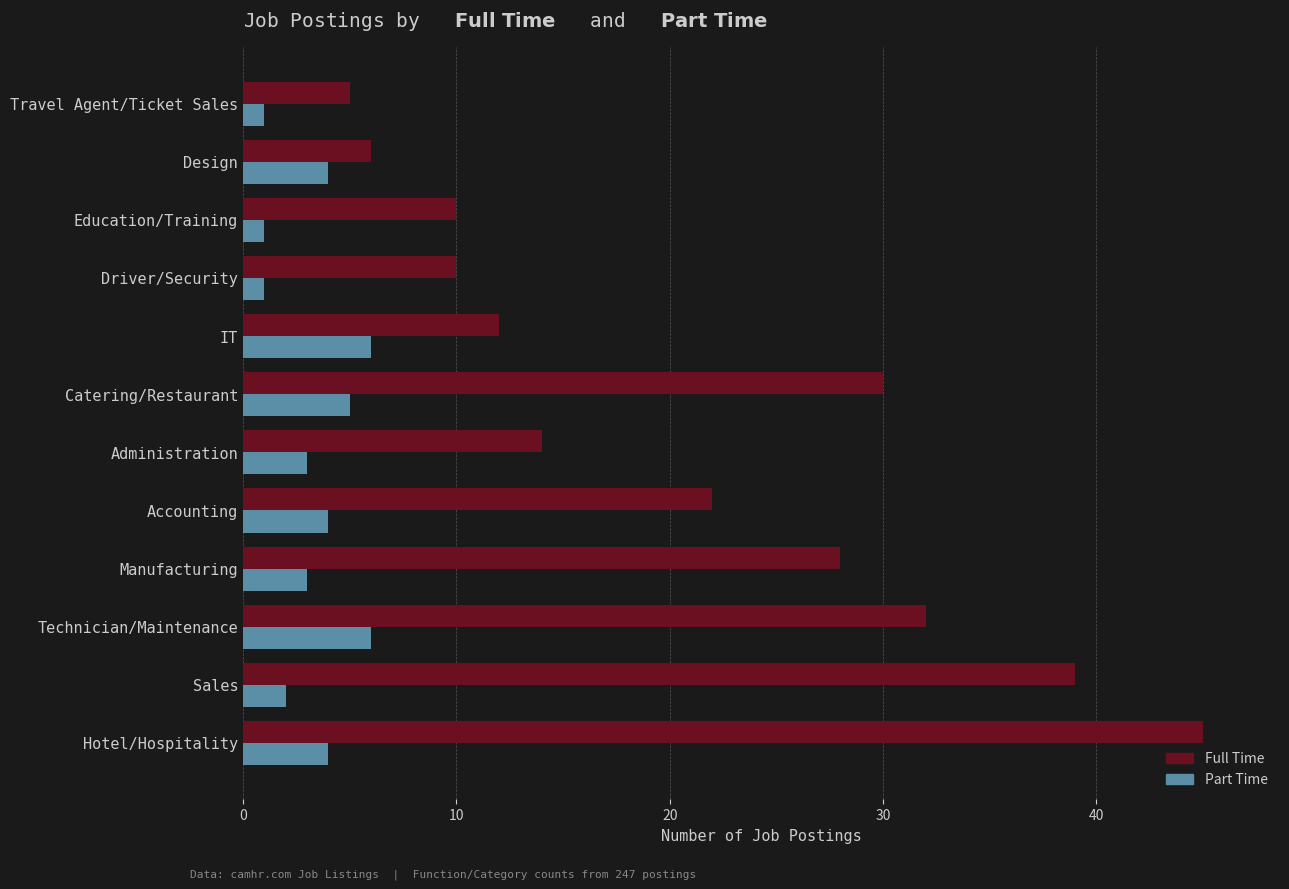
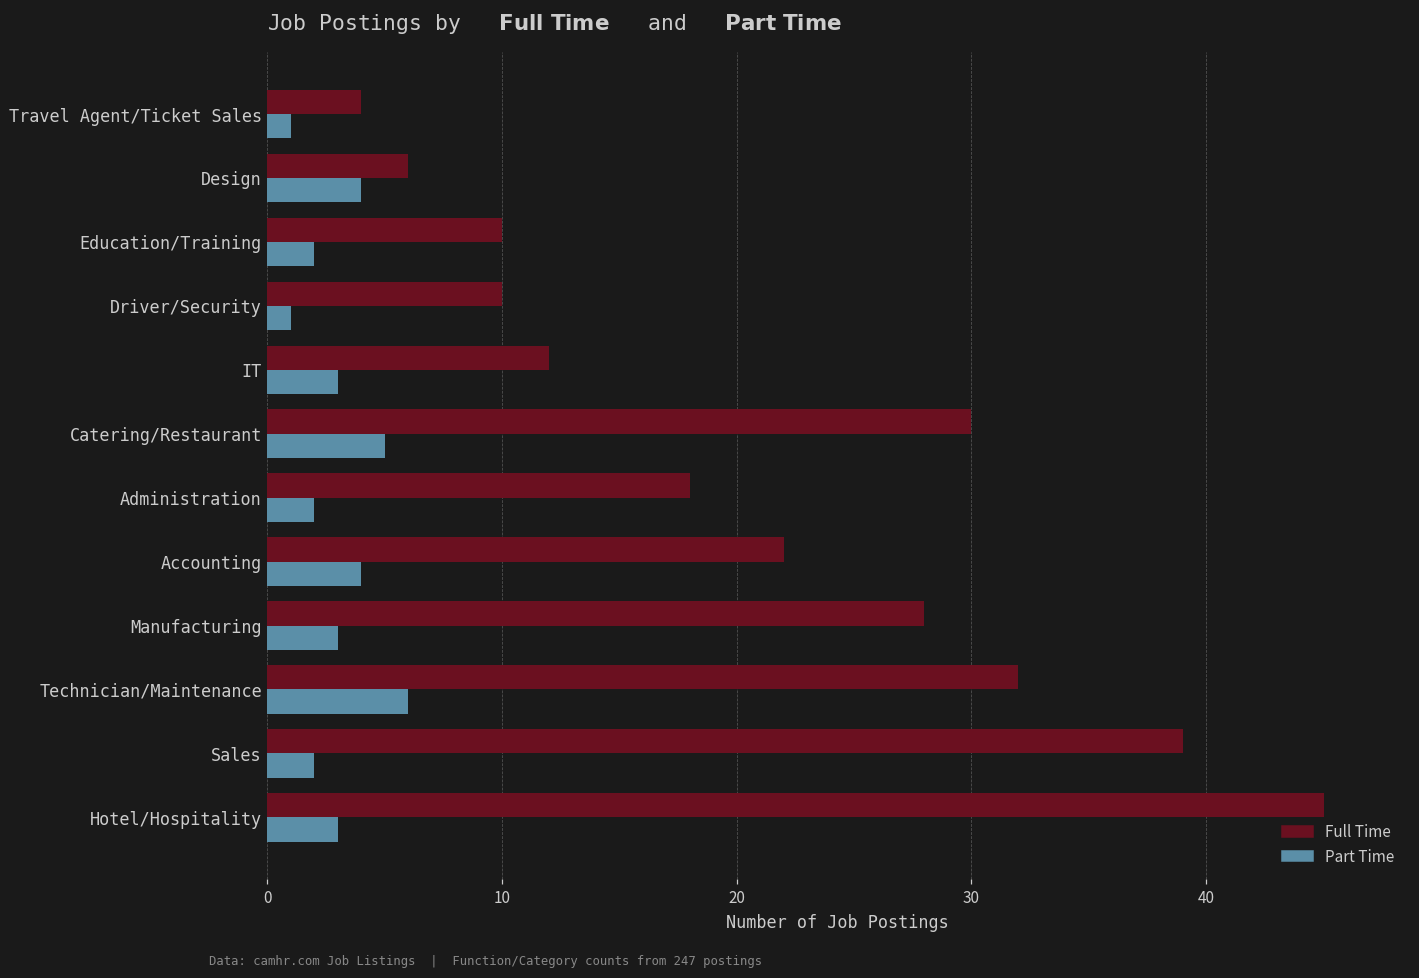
Full Time, Travel Agent/Ticket Sales: 5 -> 4
Part Time, Education/Training: 1 -> 2
Part Time, IT: 6 -> 3
Full Time, Administration: 14 -> 18
Part Time, Administration: 3 -> 2
Part Time, Hotel/Hospitality: 4 -> 3
